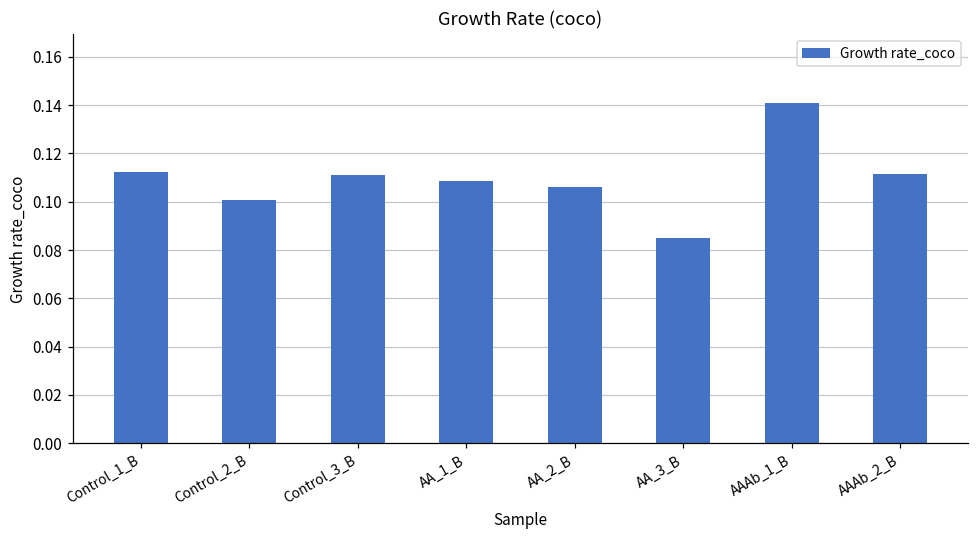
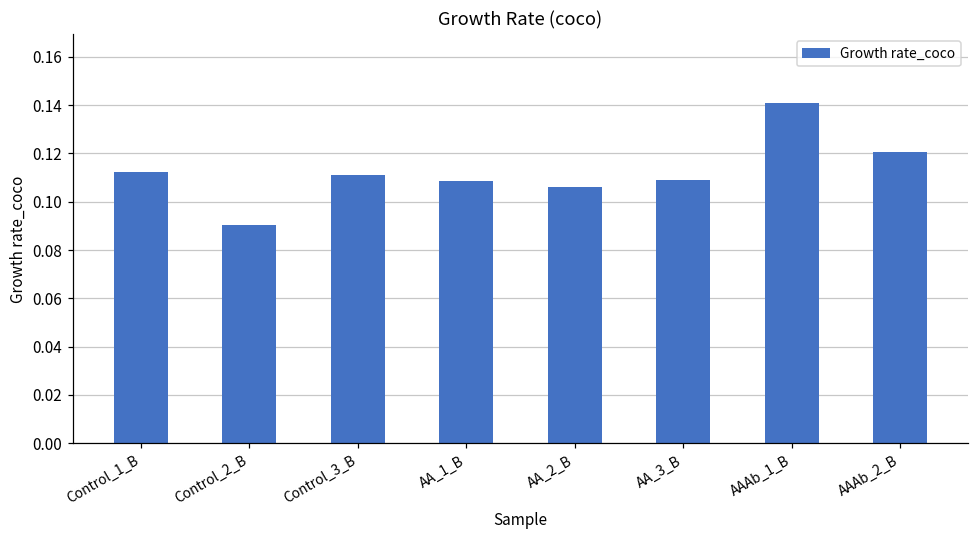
Control_2_B: 0.101 -> 0.091
AA_3_B: 0.085 -> 0.109
AAAb_2_B: 0.111 -> 0.120
